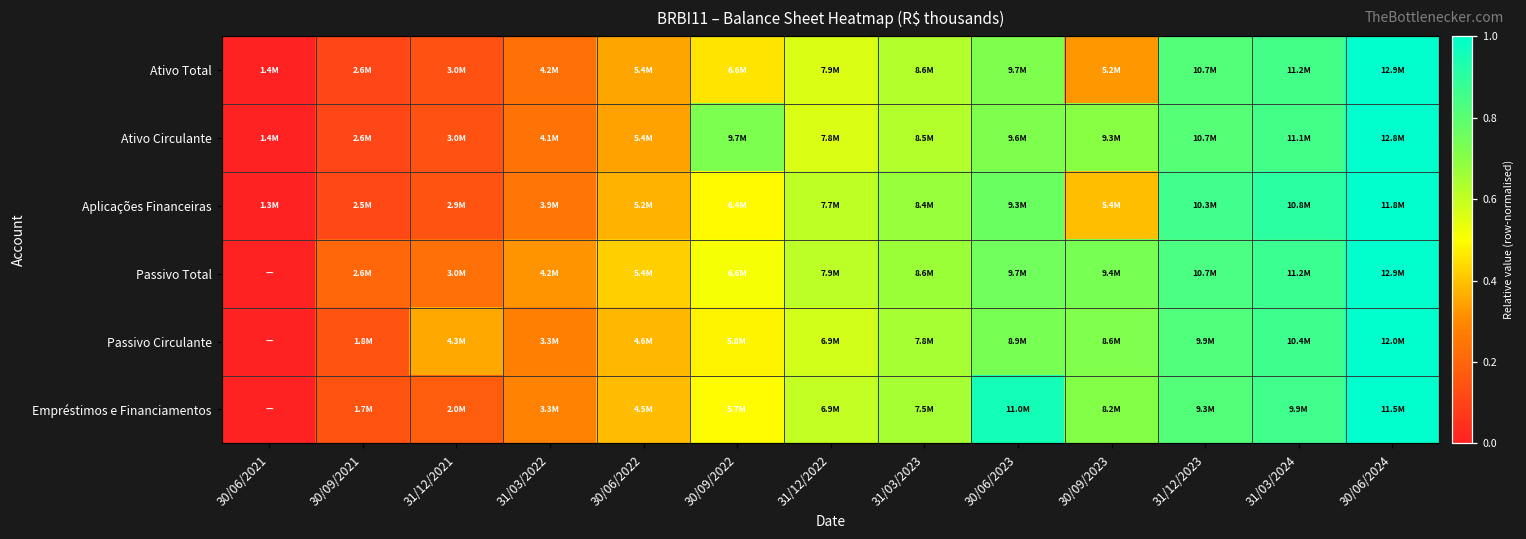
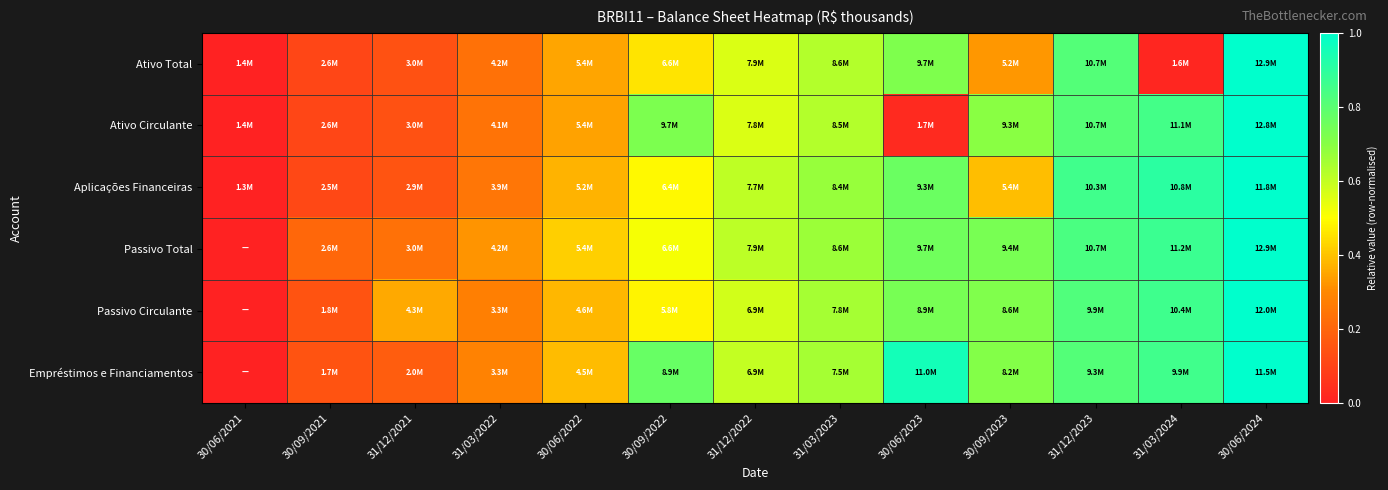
Ativo Total, 31/03/2024: 11.2M -> 1.6M
Ativo Circulante, 30/06/2023: 9.6M -> 1.7M
Empréstimos e Financiamentos, 30/09/2022: 5.7M -> 8.9M
